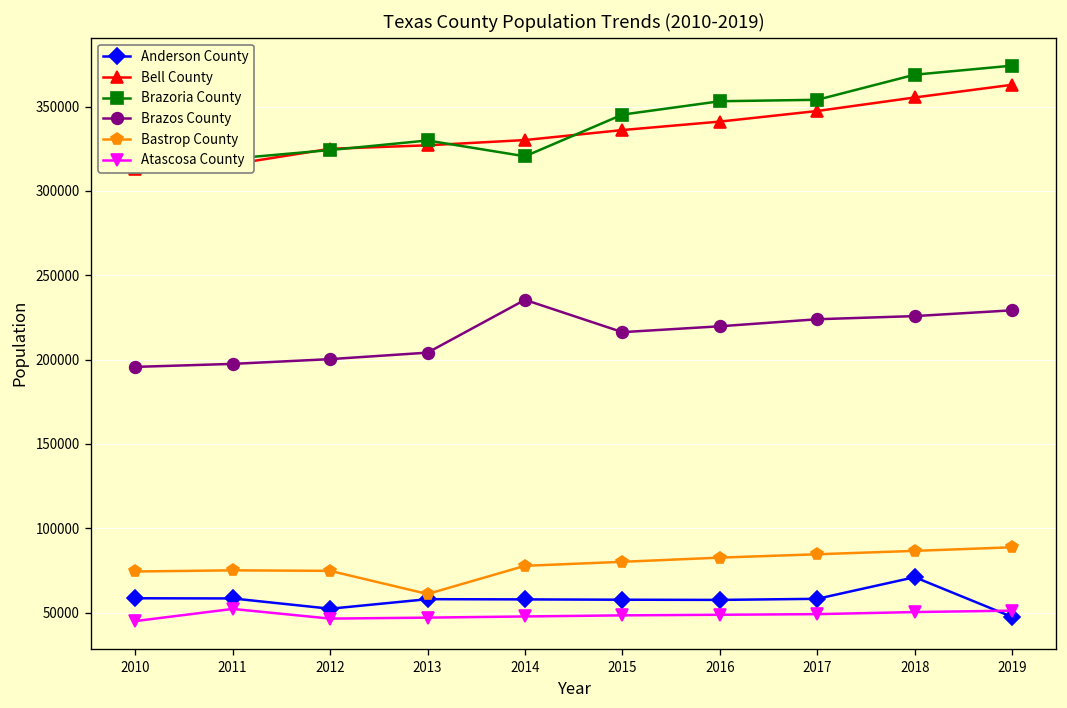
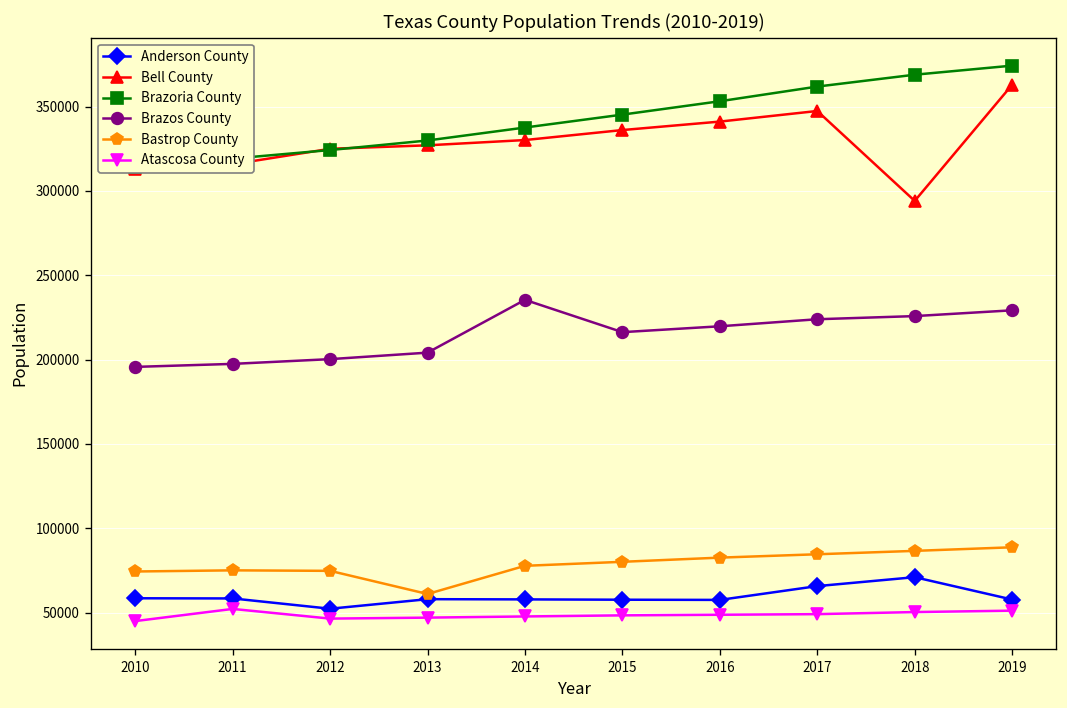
Brazoria County, 2014: 321000 -> 338000
Anderson County, 2017: 58000 -> 66000
Brazoria County, 2017: 354000 -> 362000
Bell County, 2018: 355000 -> 294000
Anderson County, 2019: 47000 -> 58000
